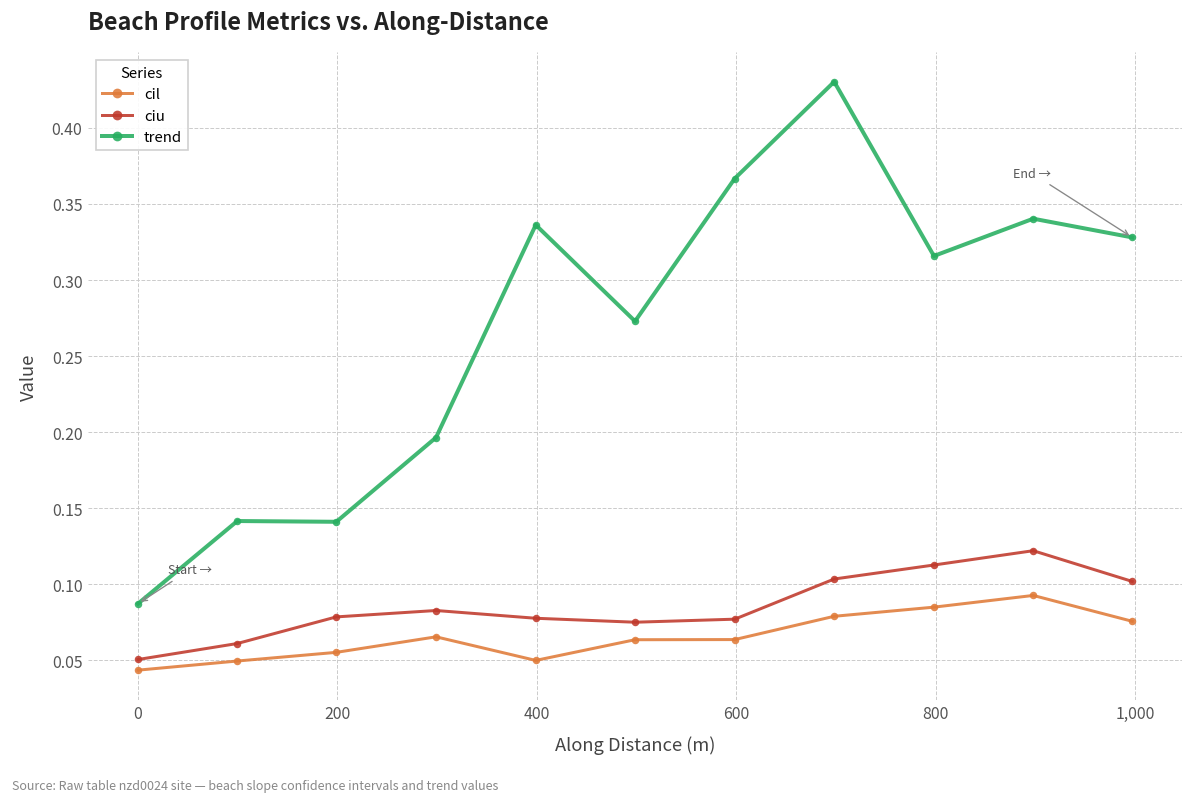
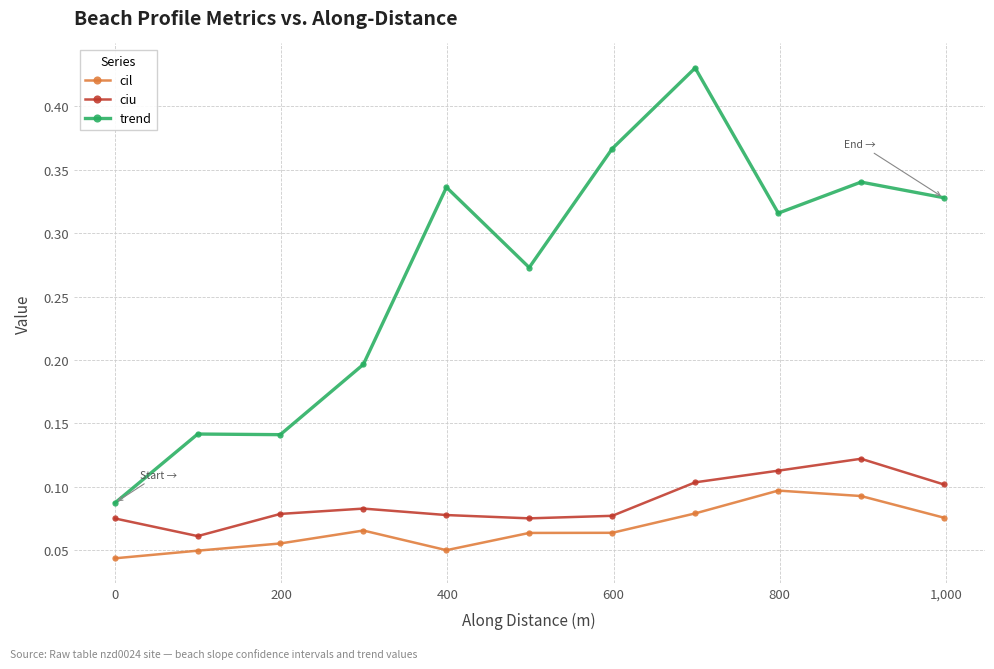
ciu, 0: 0.051 -> 0.075
cil, 800: 0.085 -> 0.097
